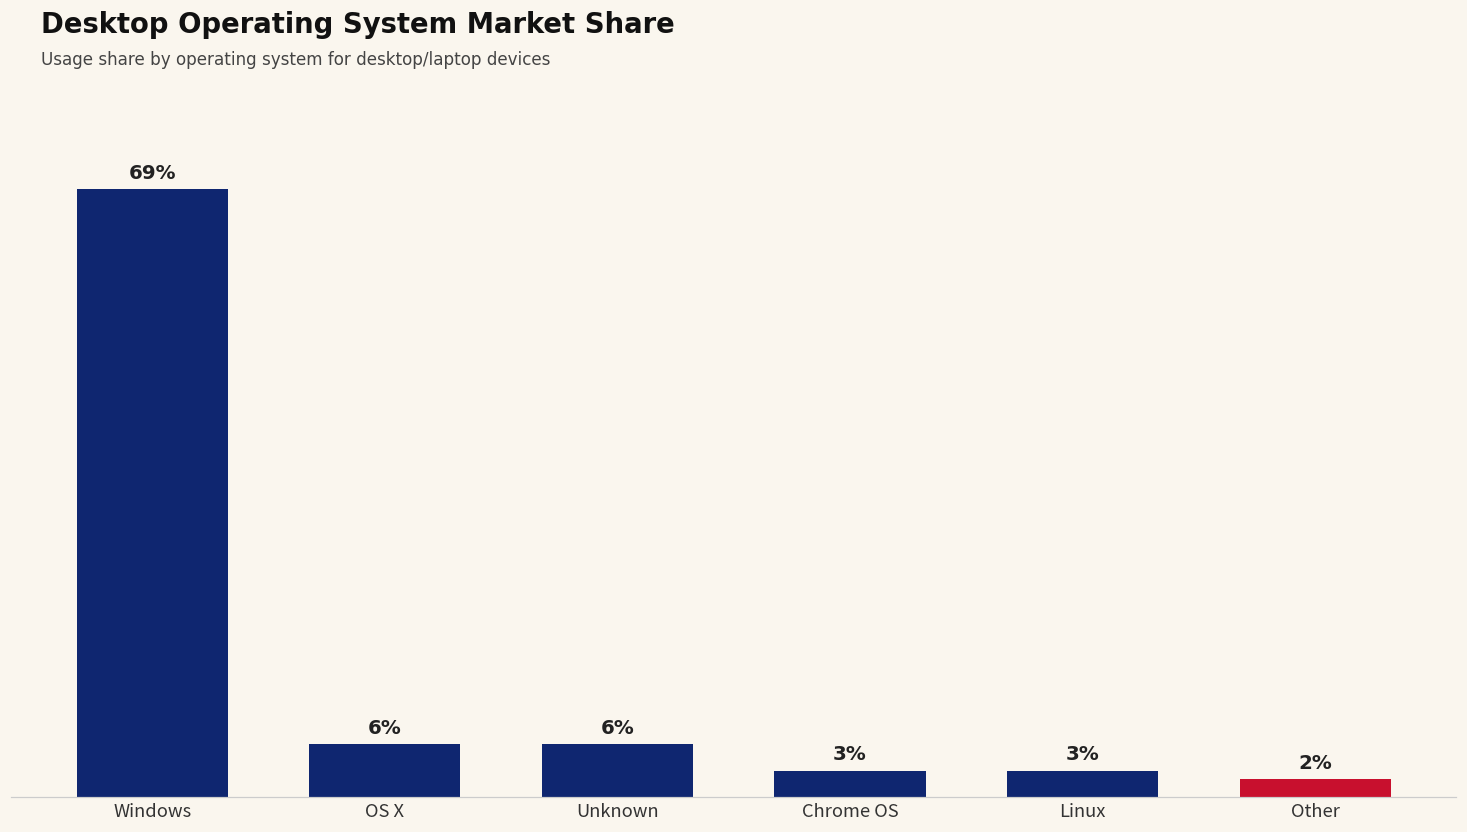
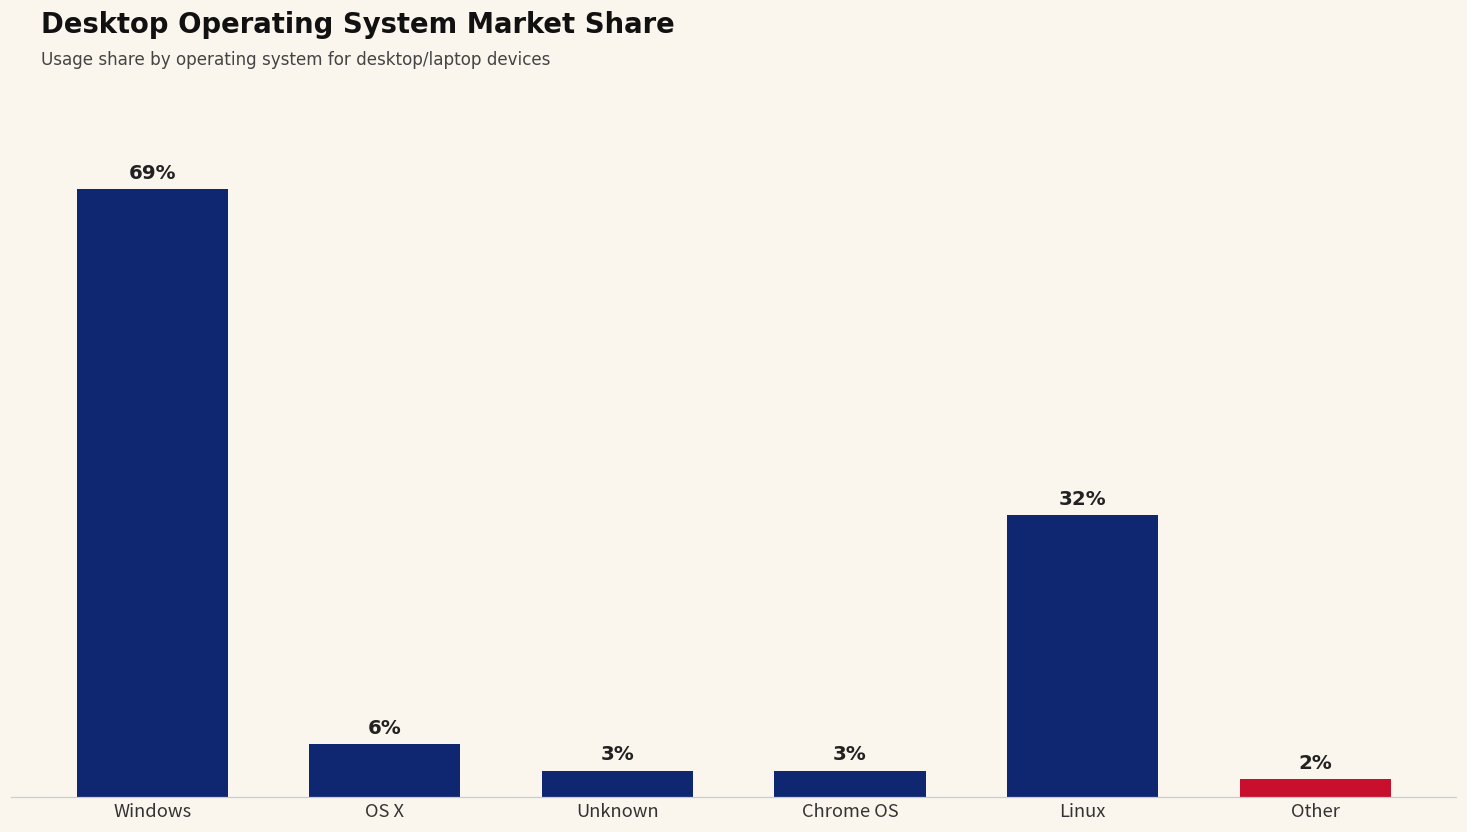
Unknown: 6% -> 3%
Linux: 3% -> 32%
